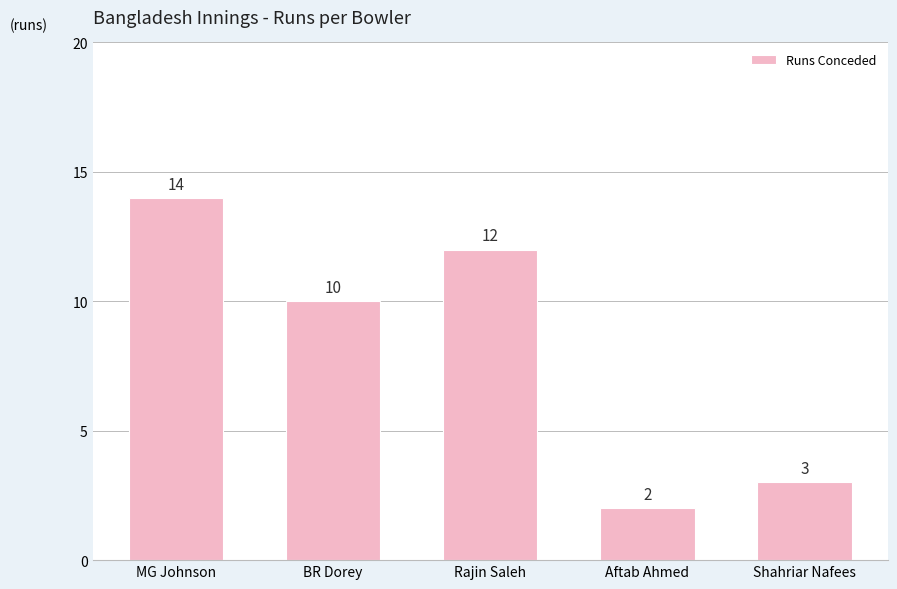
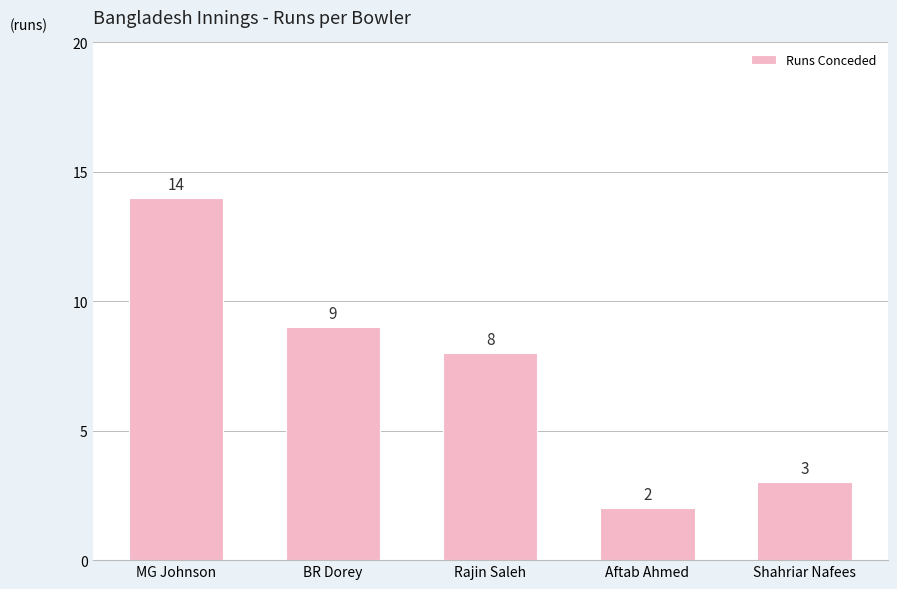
BR Dorey: 10 -> 9
Rajin Saleh: 12 -> 8
